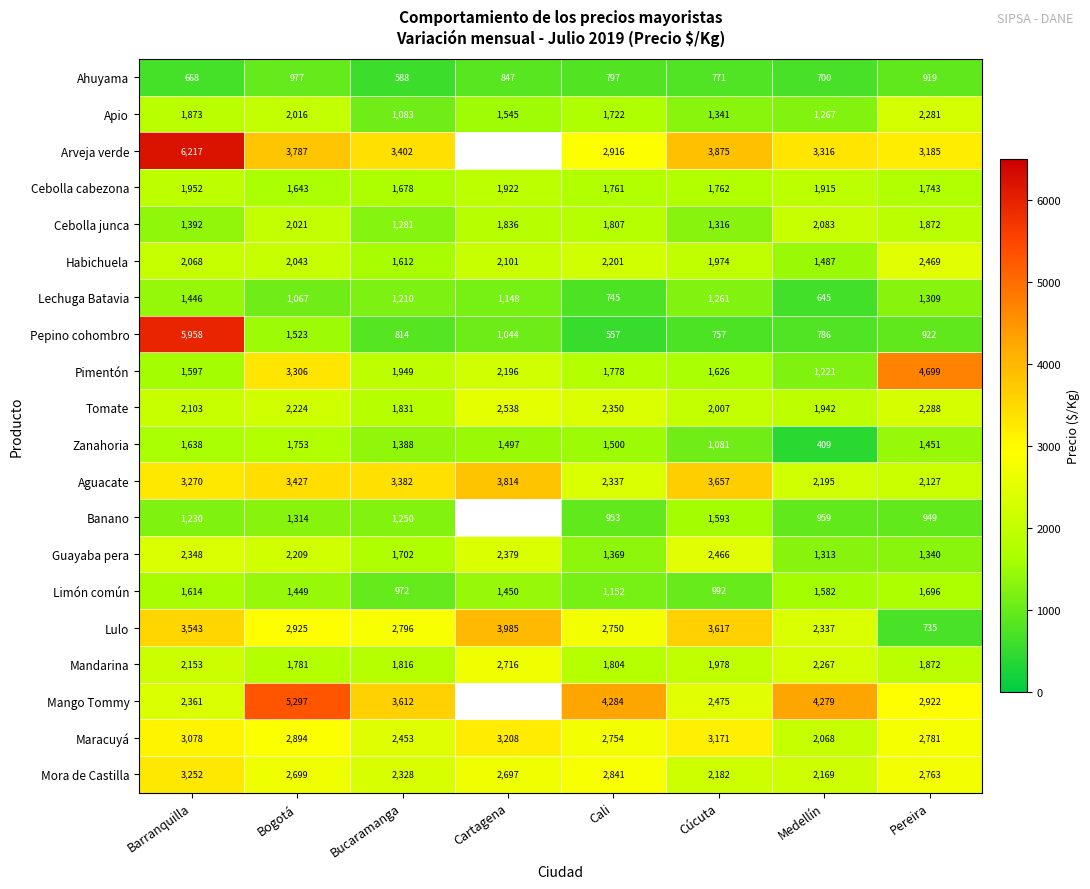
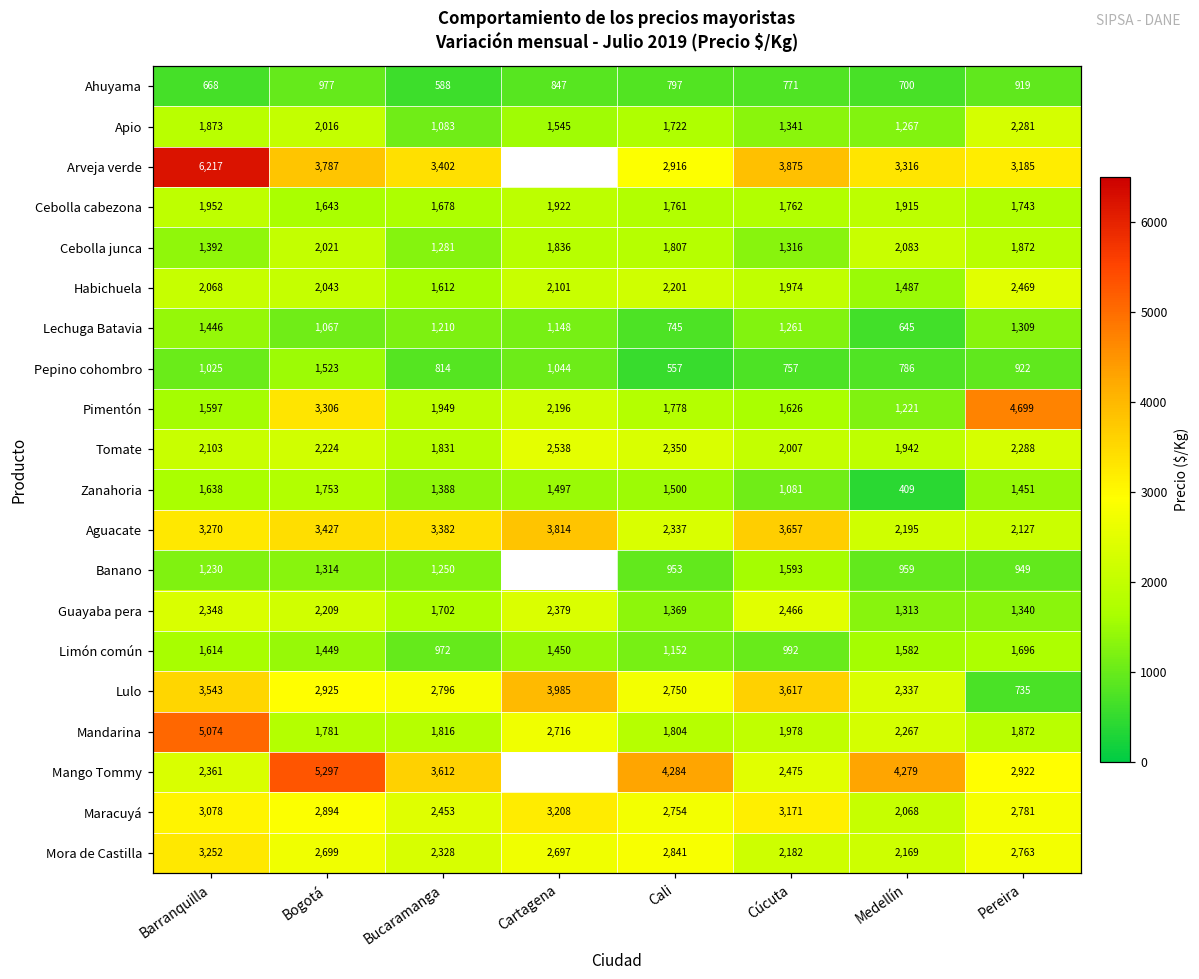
Pepino cohombro, Barranquilla: 5,958 -> 1,025
Mandarina, Barranquilla: 2,153 -> 5,074
